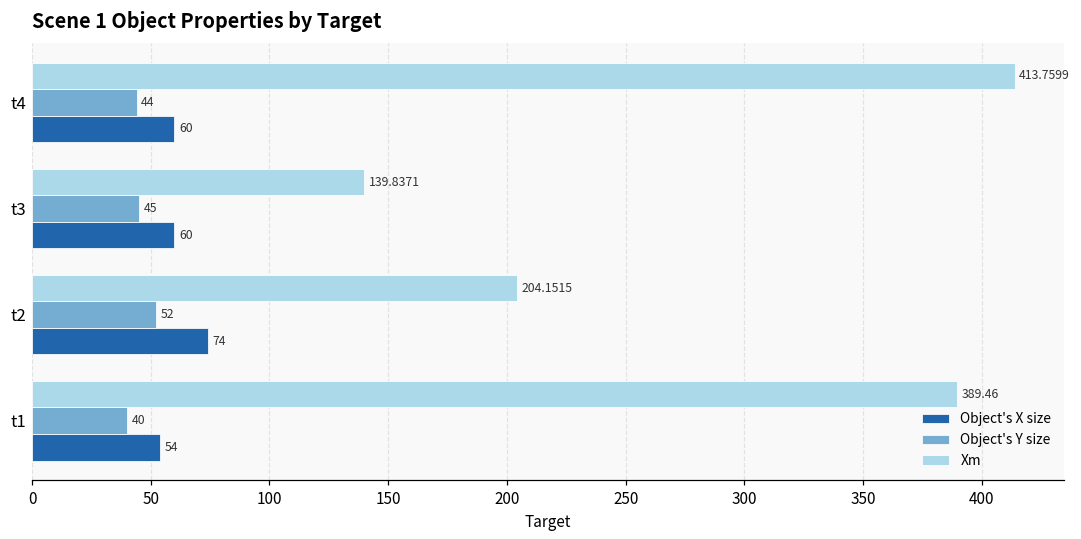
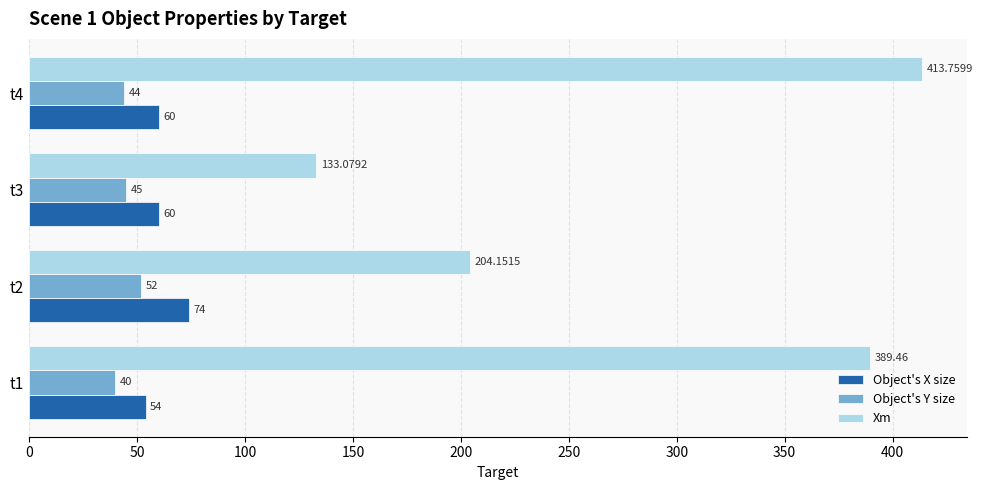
Xm, t3: 139.8371 -> 133.0792
